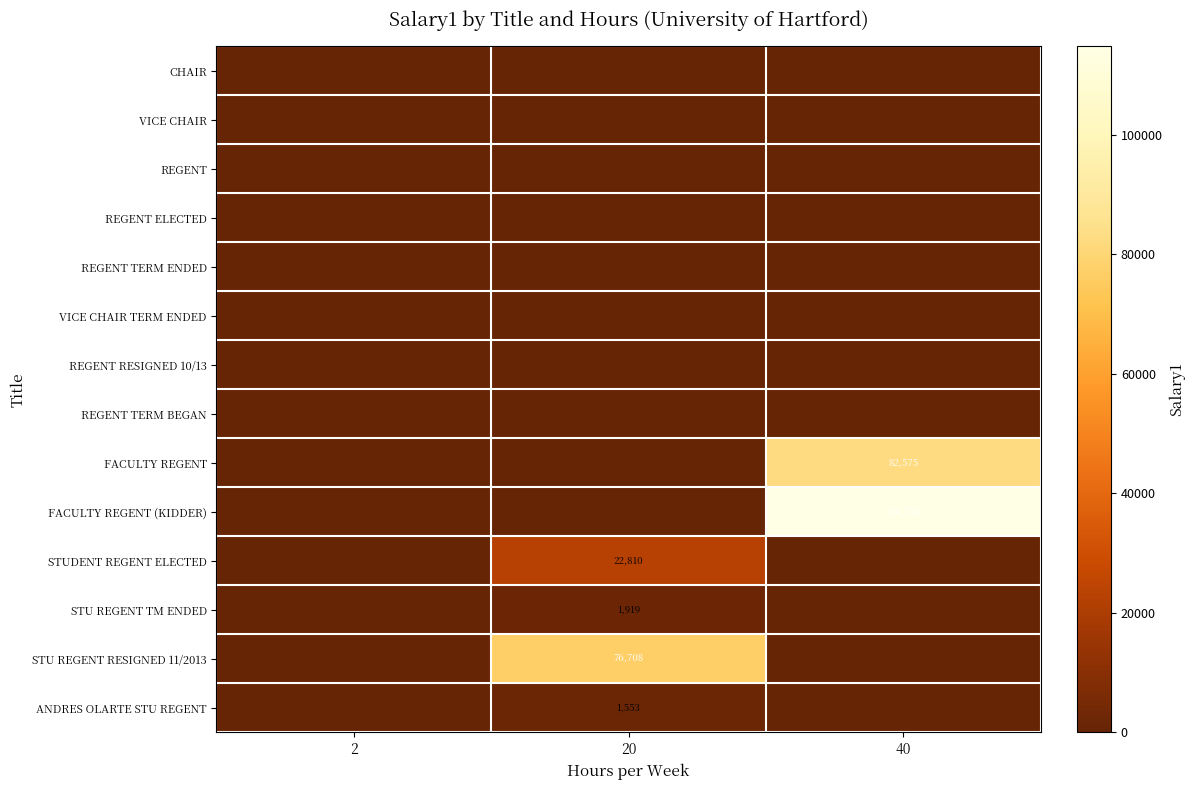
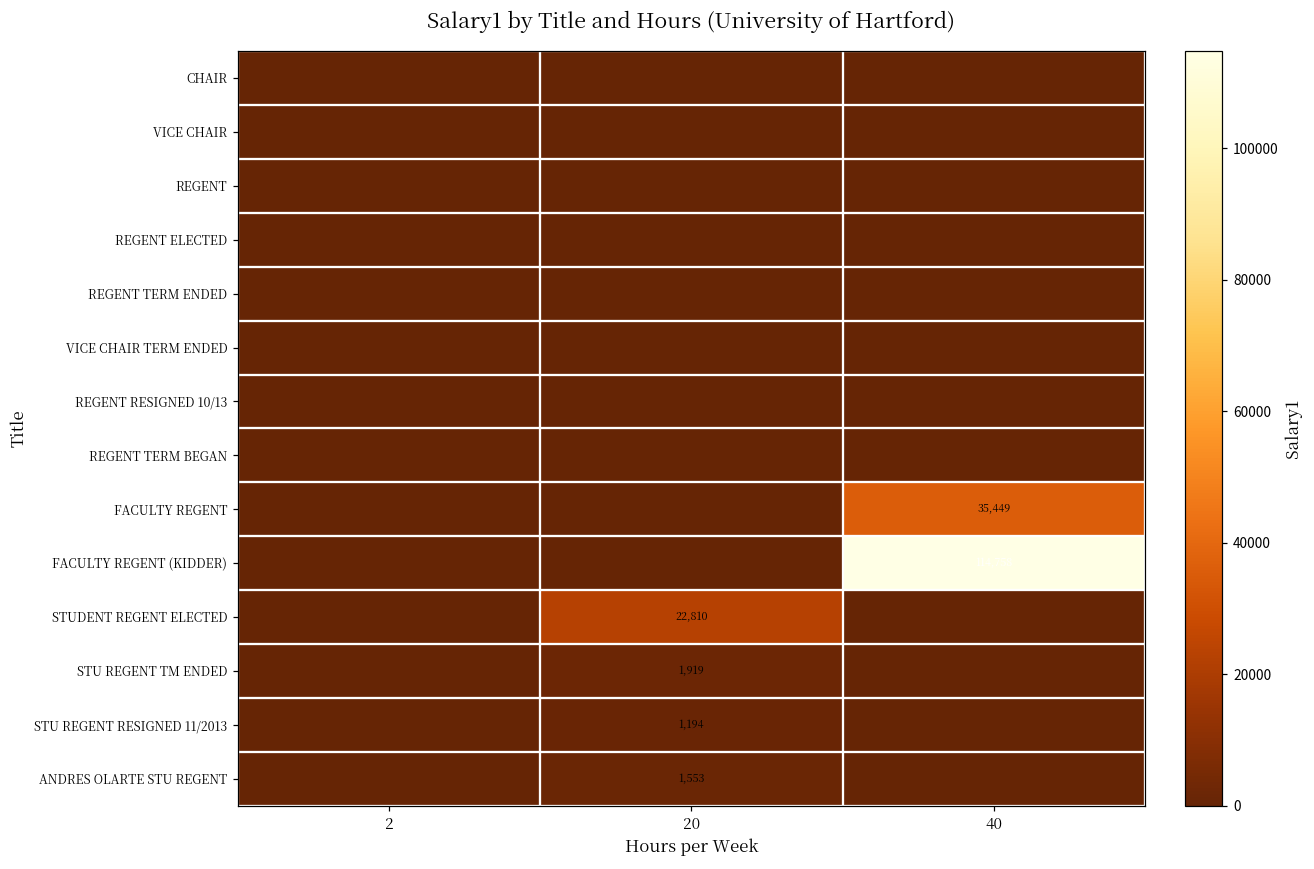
FACULTY REGENT, 40: 82,575 -> 35,449
STU REGENT RESIGNED 11/2013, 20: 76,708 -> 1,194
